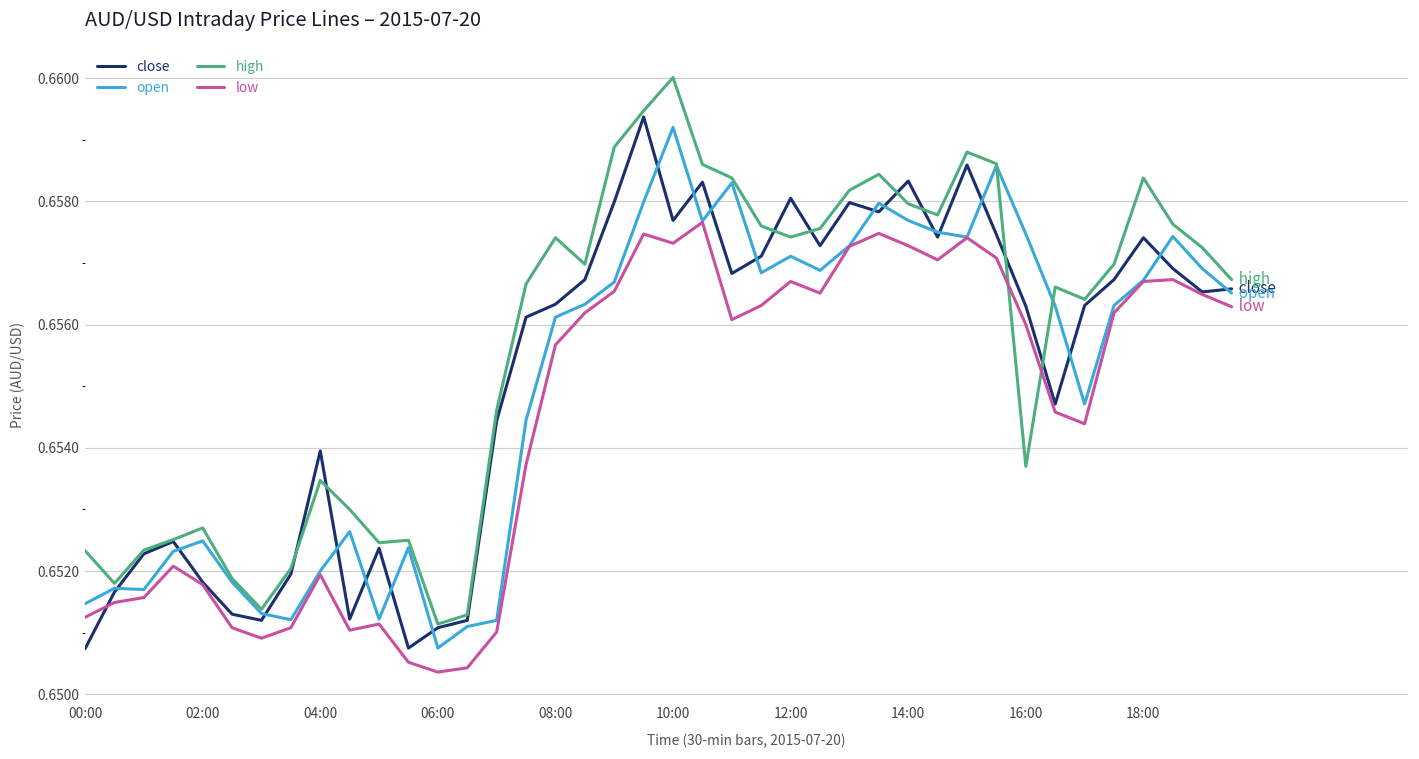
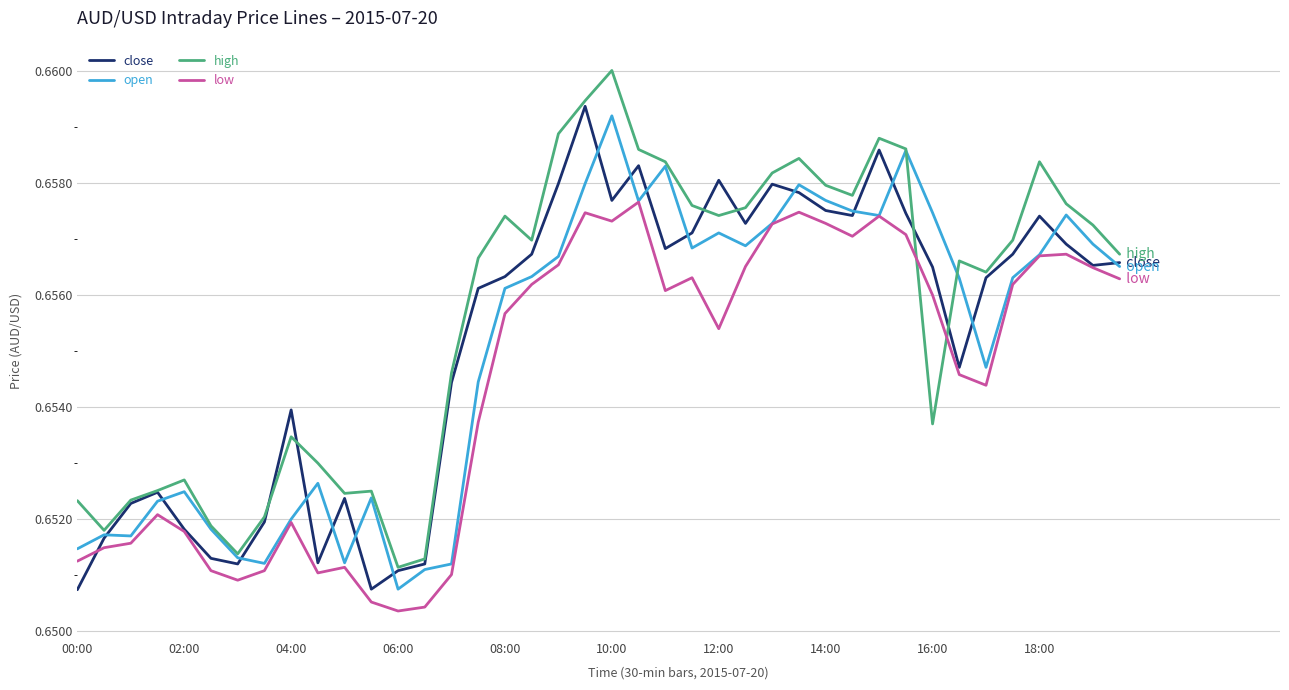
low, 12:00: 0.6567 -> 0.6554
close, 14:00: 0.6583 -> 0.6575
close, 16:00: 0.6563 -> 0.6565
